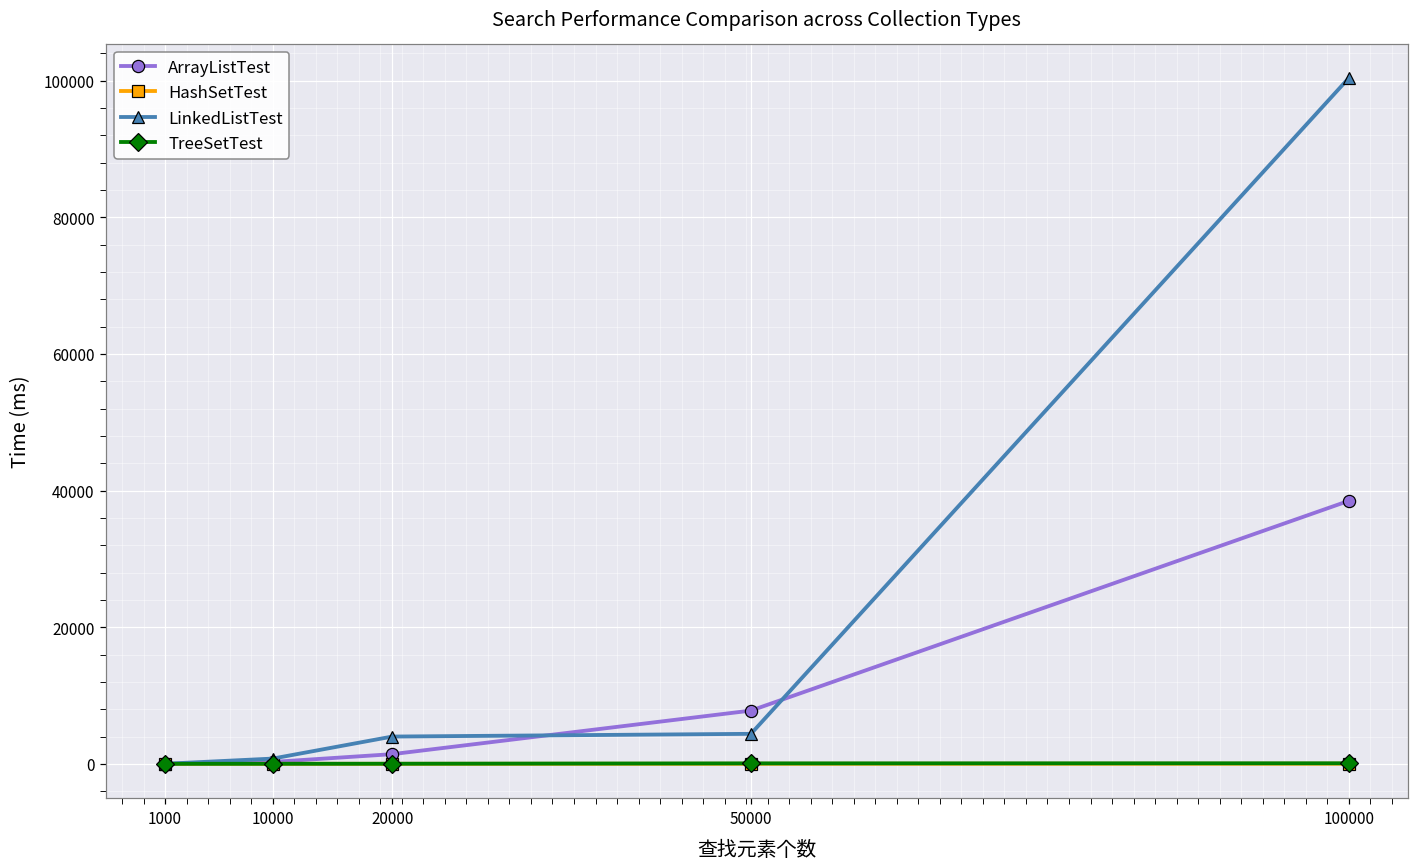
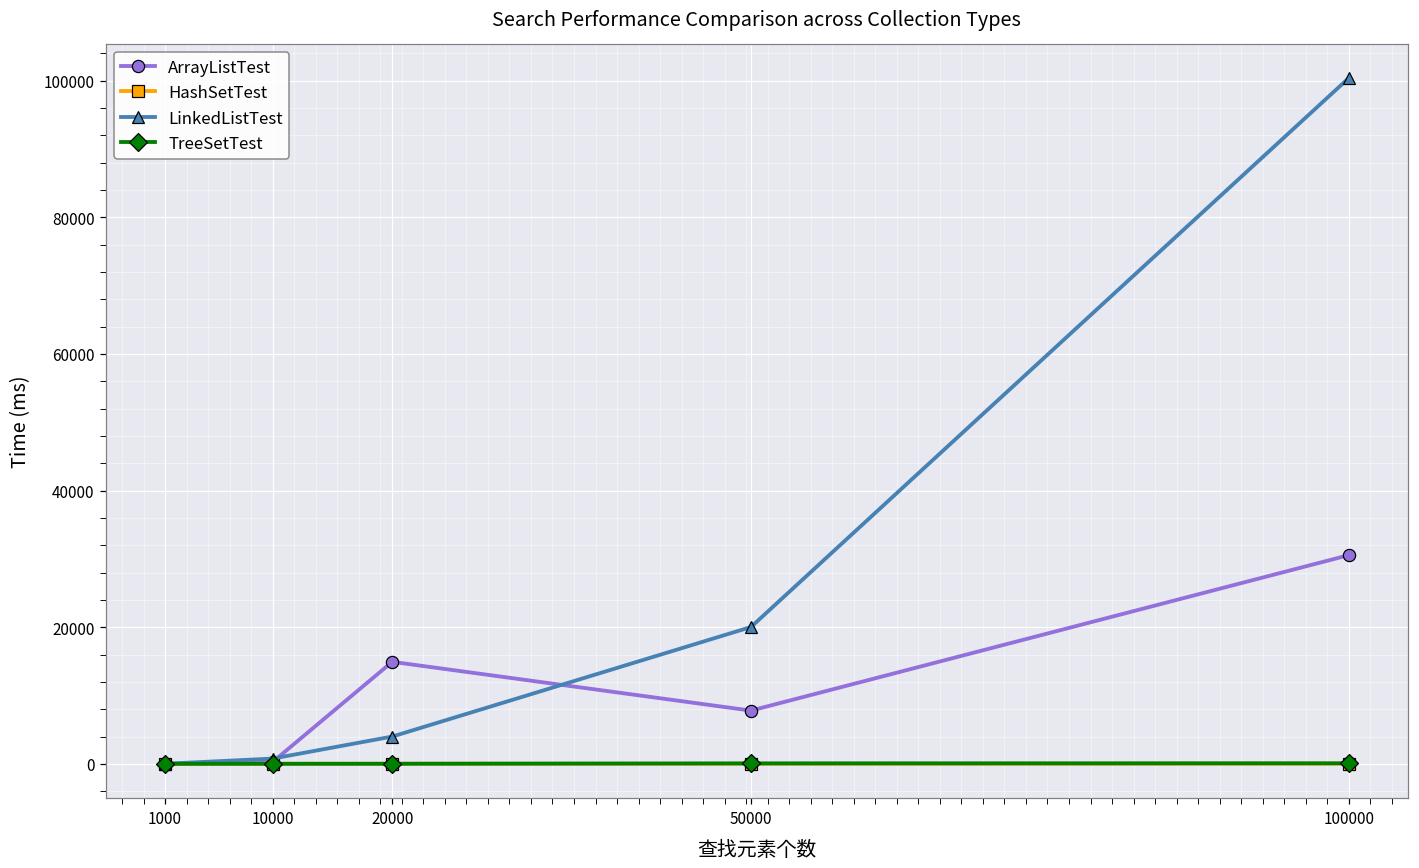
ArrayListTest, 20000: 1000 -> 15000
LinkedListTest, 50000: 4000 -> 20000
ArrayListTest, 100000: 39000 -> 31000
